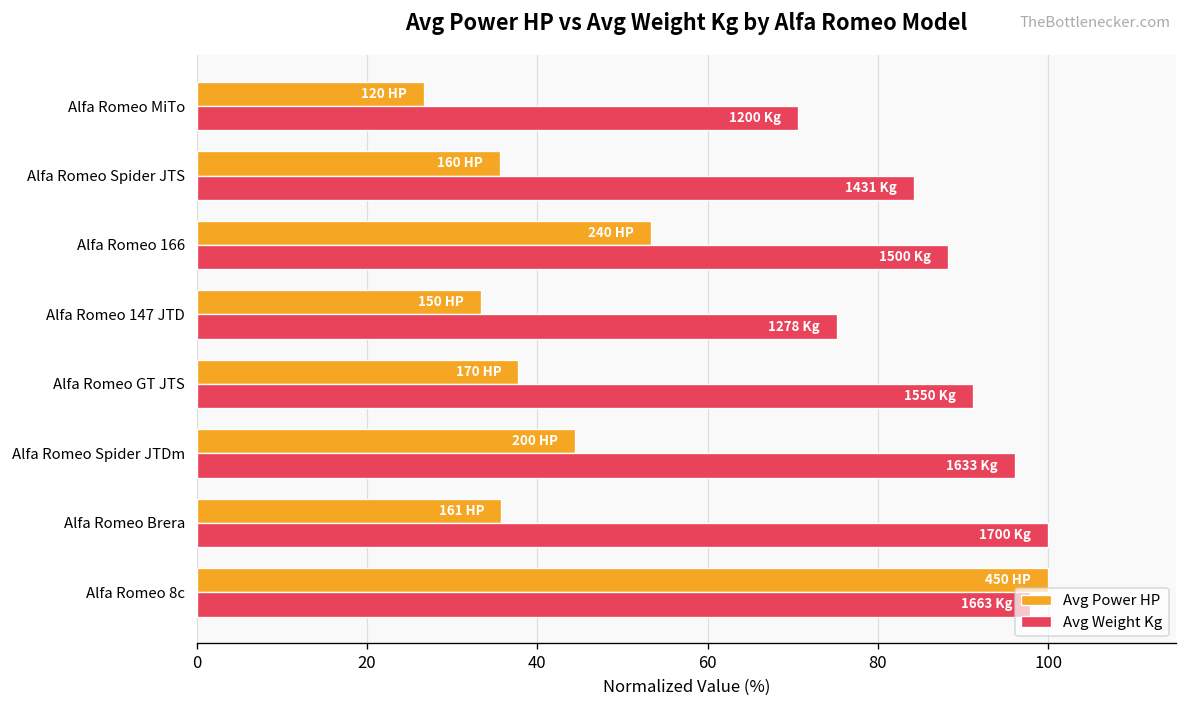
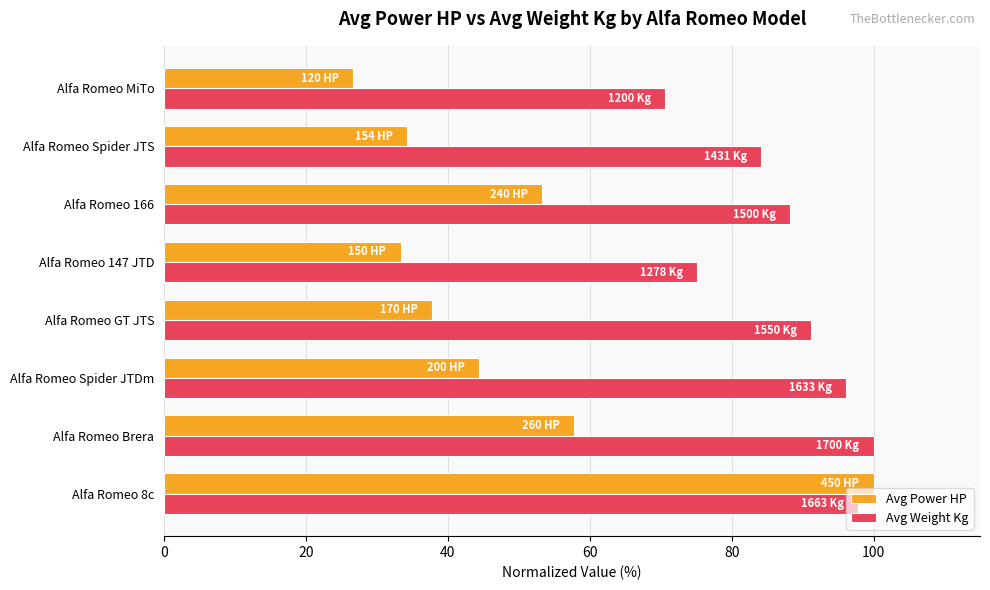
Avg Power HP, Alfa Romeo Spider JTS: 160 -> 154
Avg Power HP, Alfa Romeo Brera: 161 -> 260
